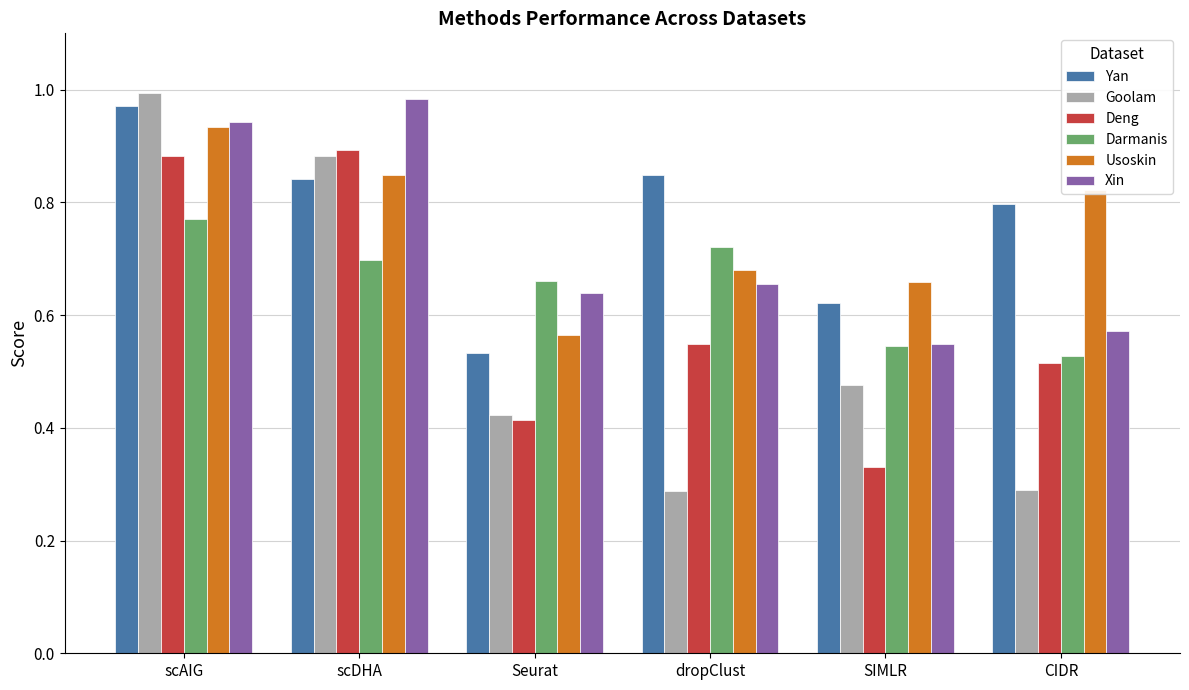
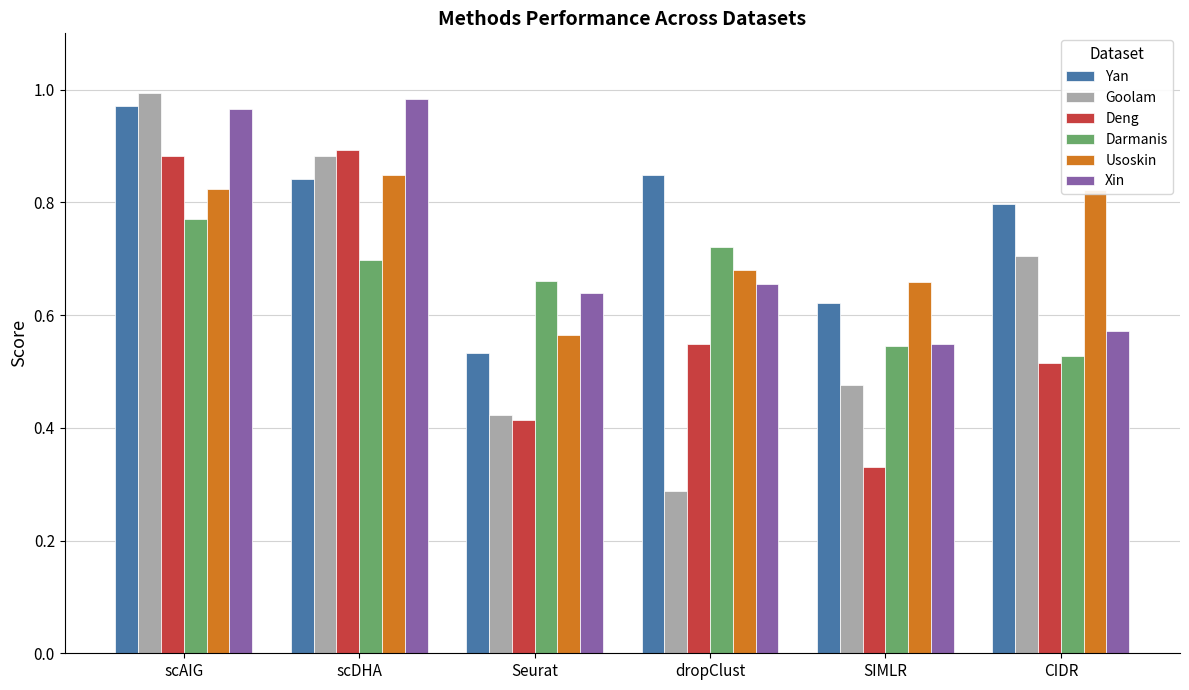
Usoskin, scAIG: 0.93 -> 0.82
Xin, scAIG: 0.94 -> 0.97
Goolam, CIDR: 0.29 -> 0.70
